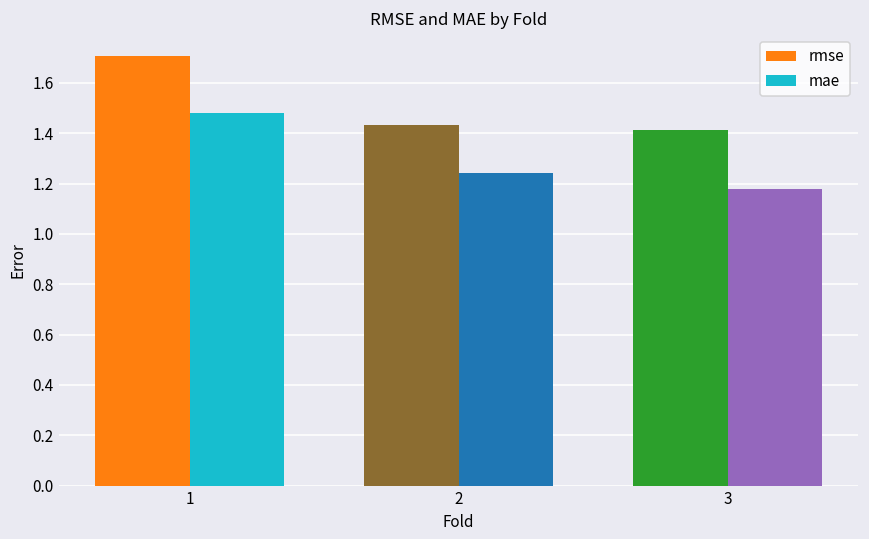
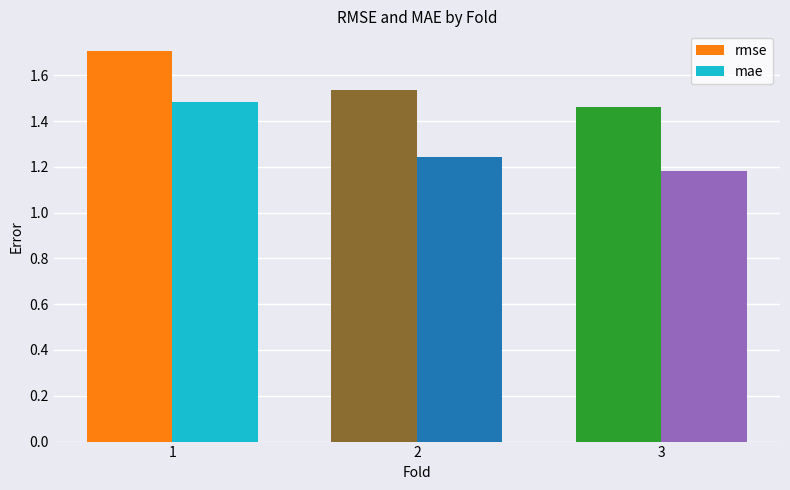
rmse, 2: 1.43 -> 1.53
rmse, 3: 1.41 -> 1.46
